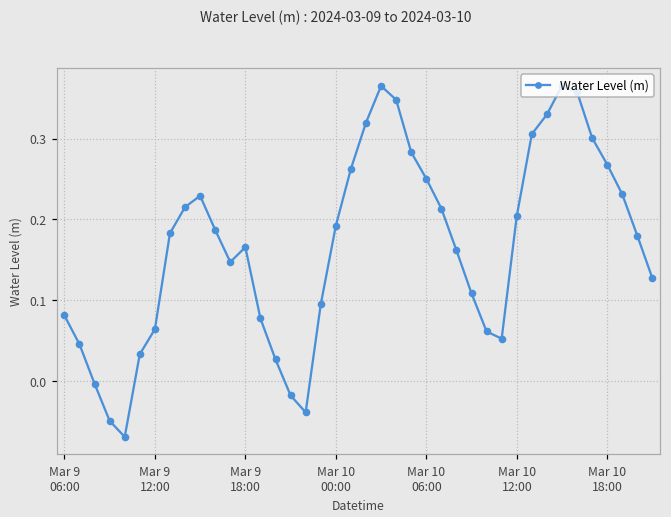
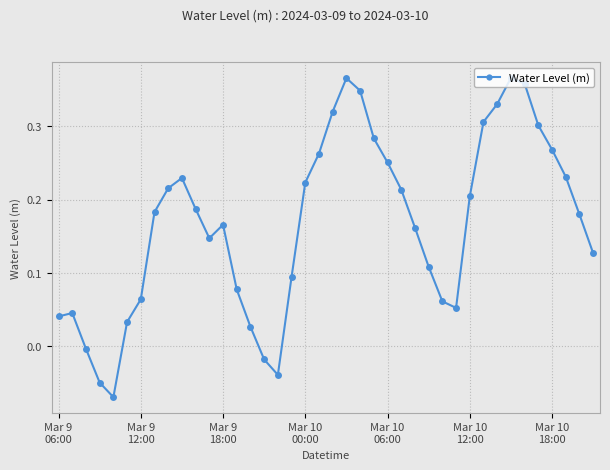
Mar 9 06:00: 0.08 -> 0.04
Mar 10 00:00: 0.19 -> 0.22
